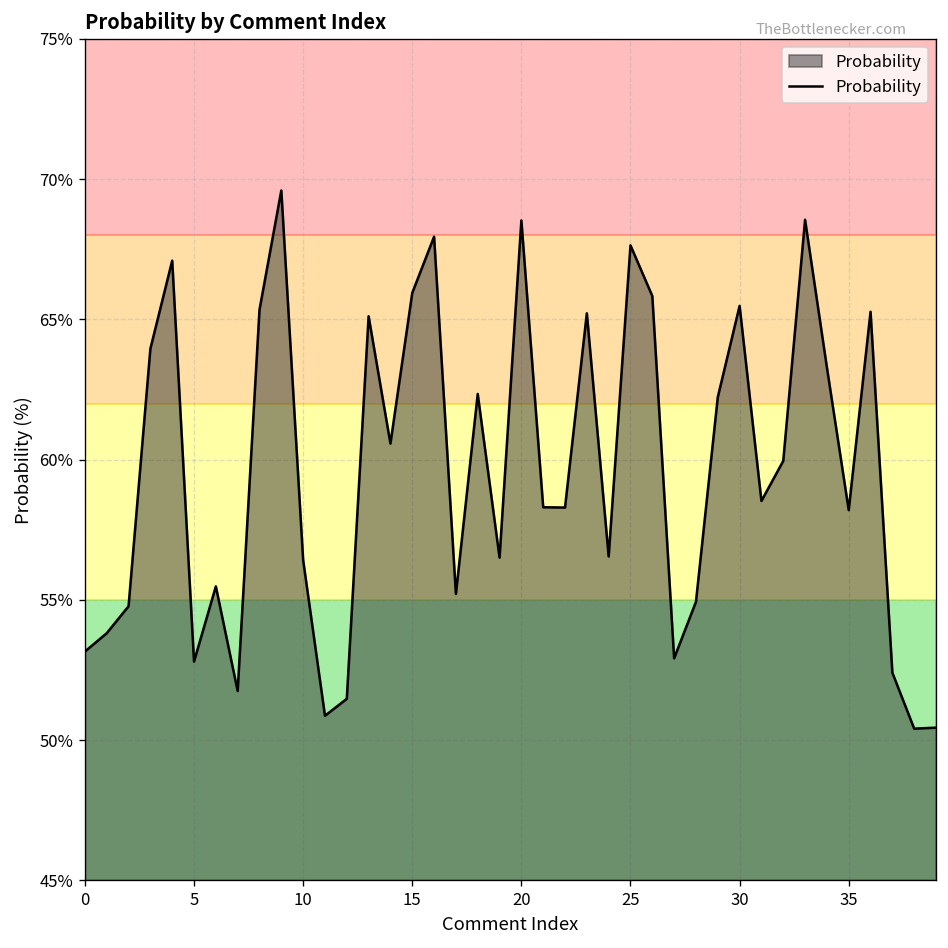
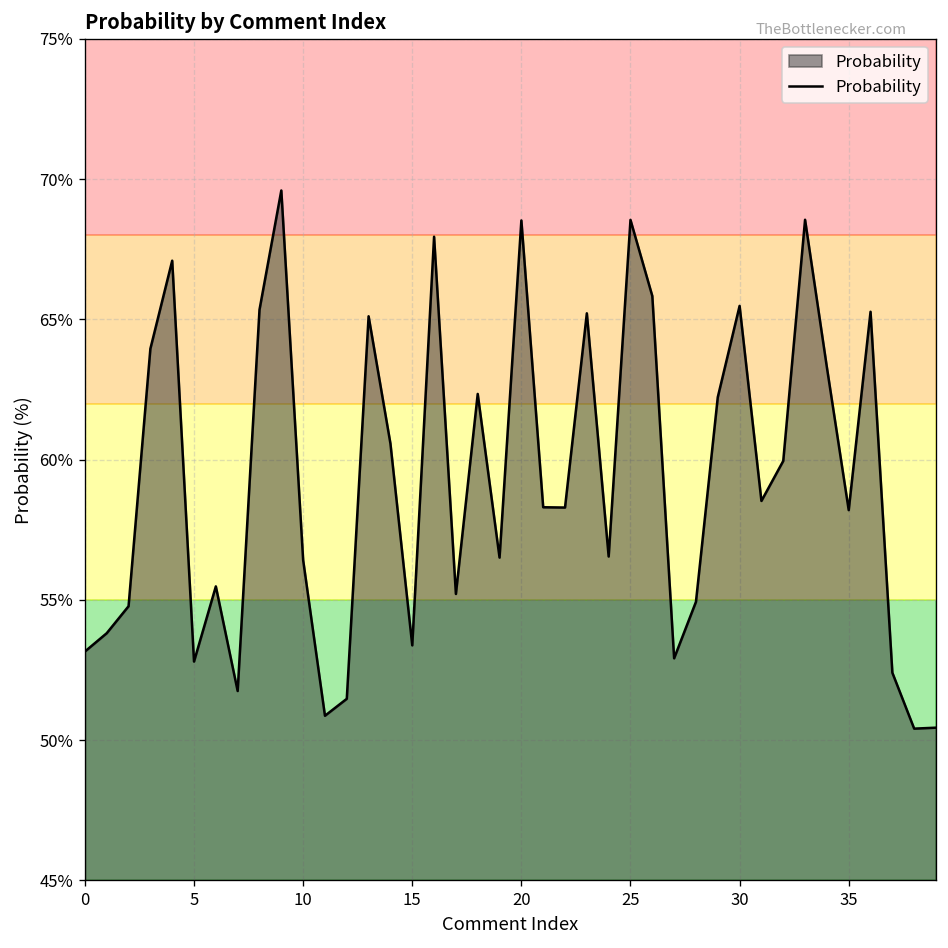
15: 65.9% -> 53.4%
25: 67.6% -> 68.5%
